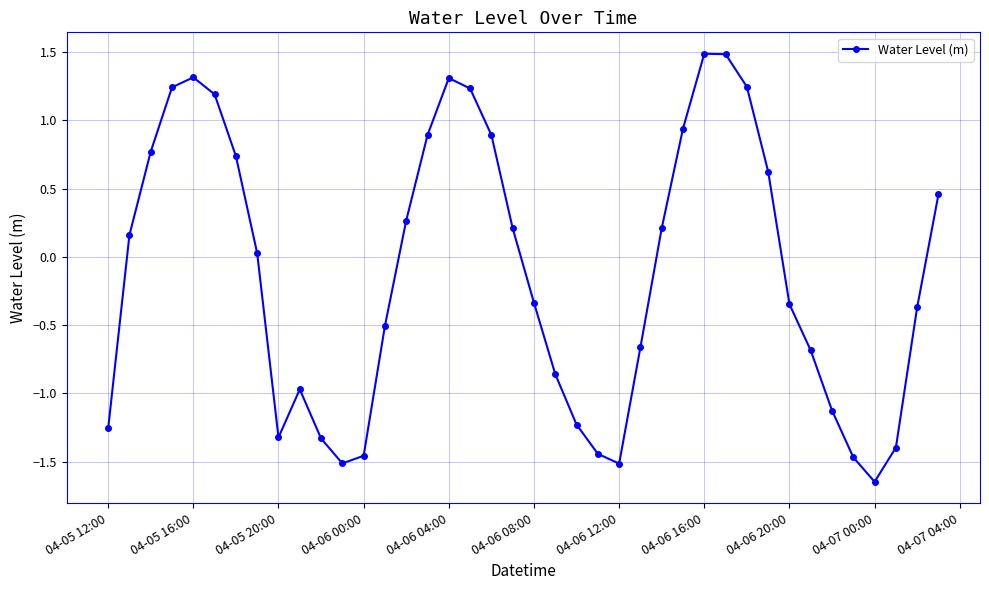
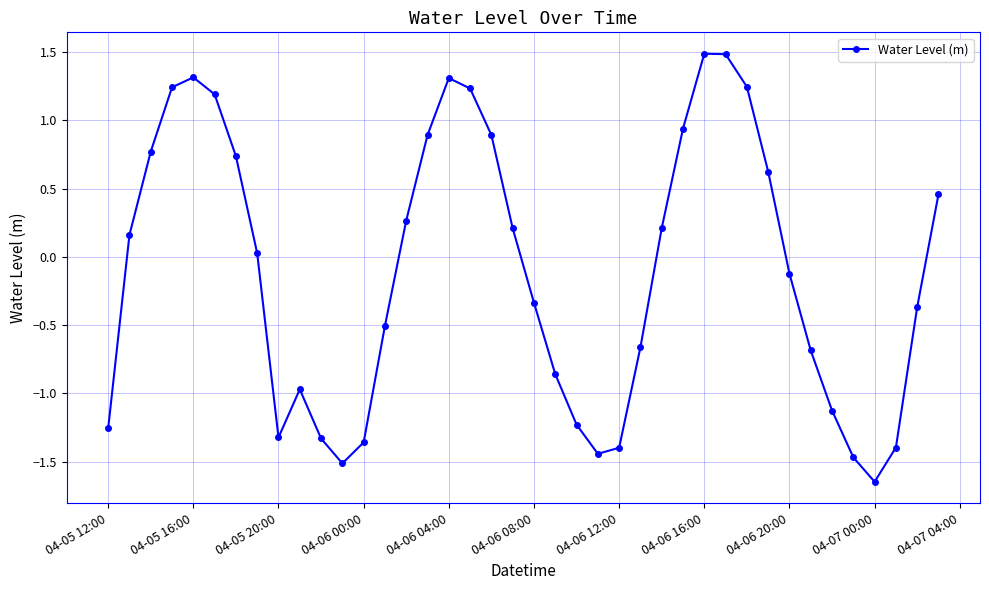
04-06 00:00: -1.46 -> -1.36
04-06 12:00: -1.51 -> -1.40
04-06 20:00: -0.35 -> -0.12
